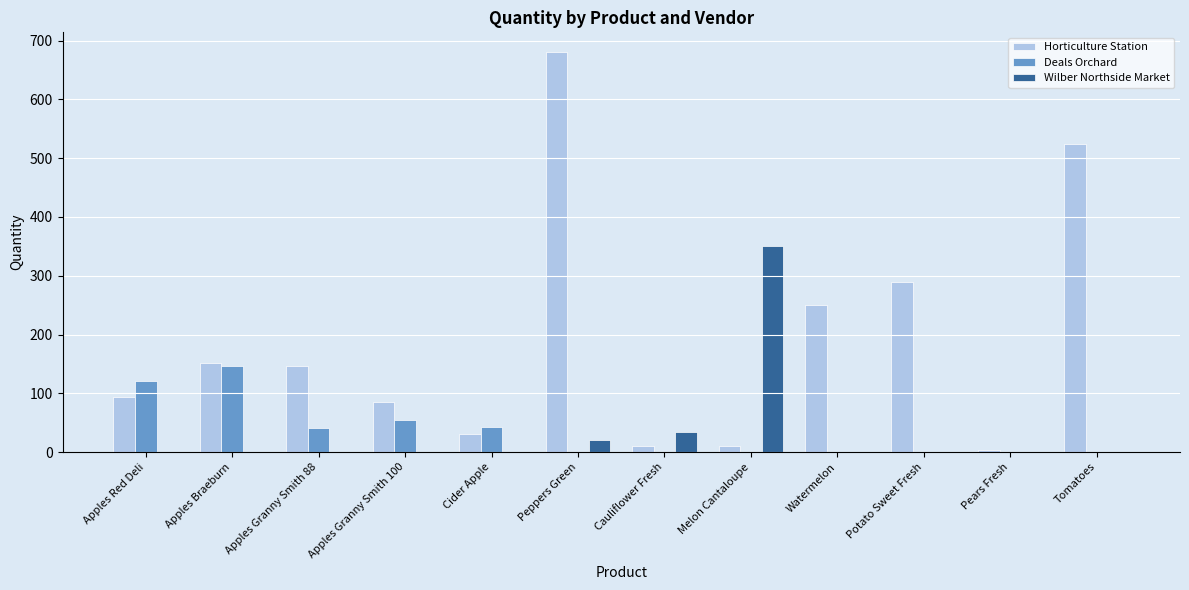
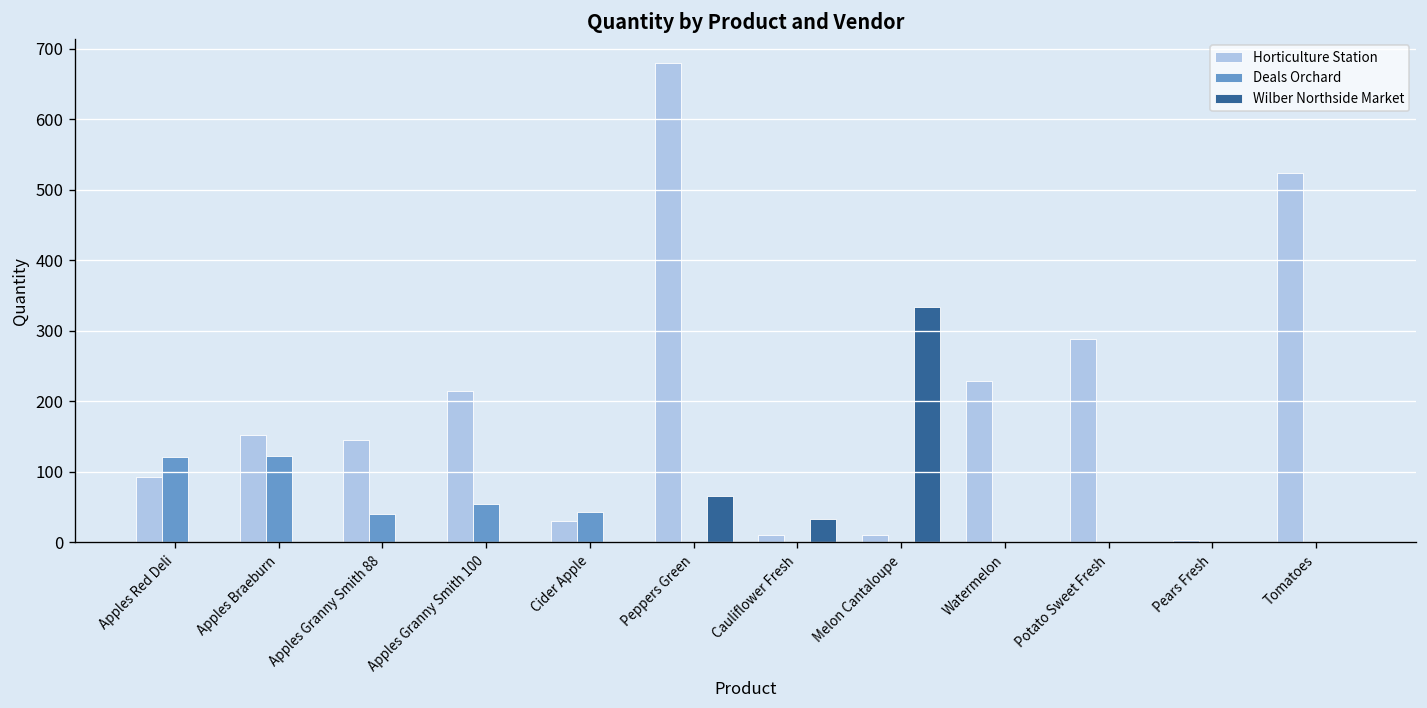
Deals Orchard, Apples Braeburn: 150 -> 120
Horticulture Station, Apples Granny Smith 100: 90 -> 220
Wilber Northside Market, Peppers Green: 20 -> 70
Wilber Northside Market, Melon Cantaloupe: 350 -> 330
Horticulture Station, Watermelon: 250 -> 230
